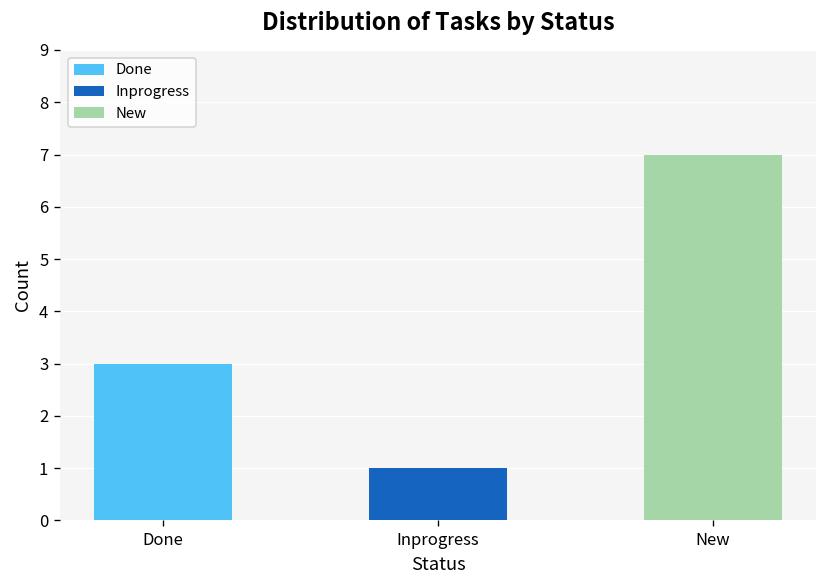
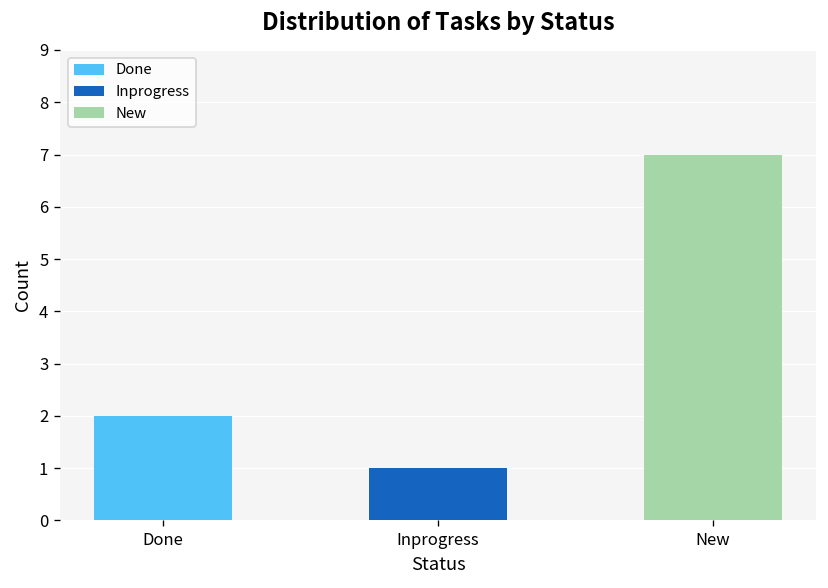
Done: 3 -> 2
